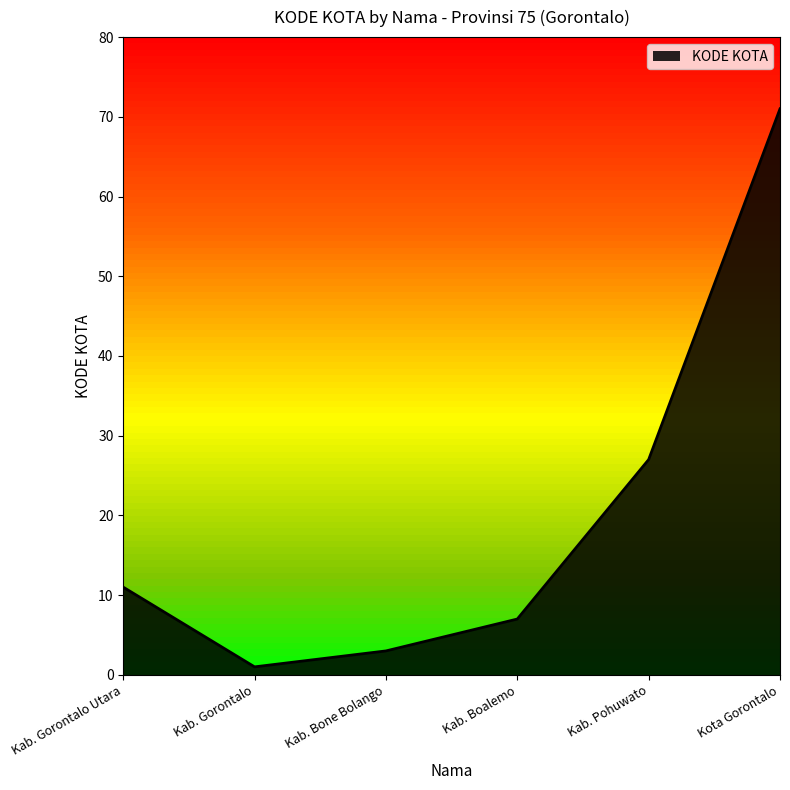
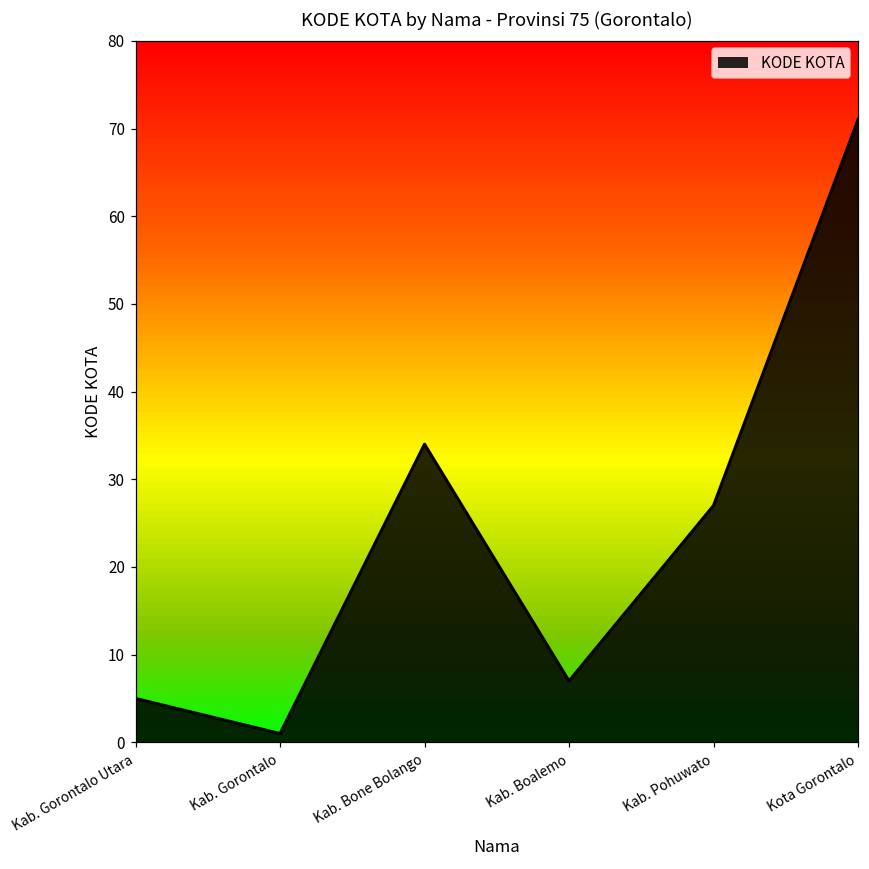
Kab. Gorontalo Utara: 11 -> 5
Kab. Bone Bolango: 3 -> 34
